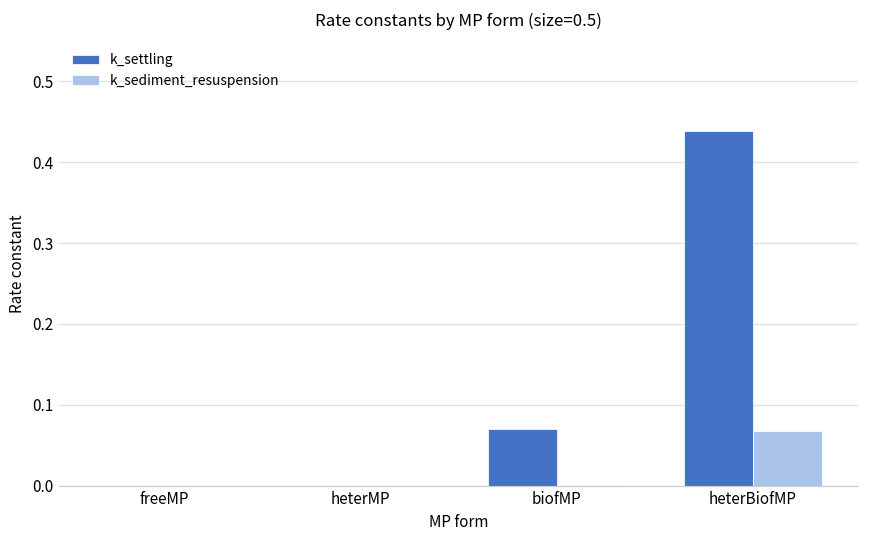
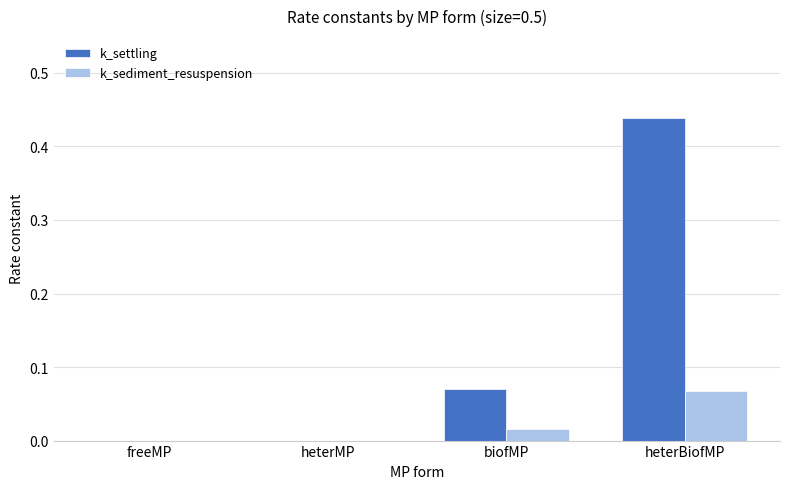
k_sediment_resuspension, biofMP: 0.00 -> 0.02
